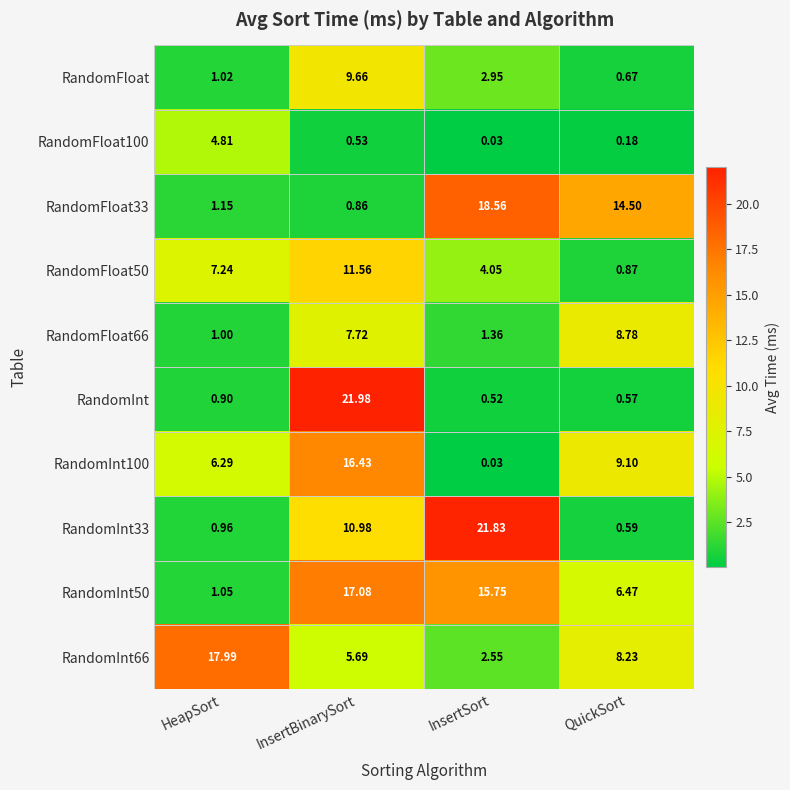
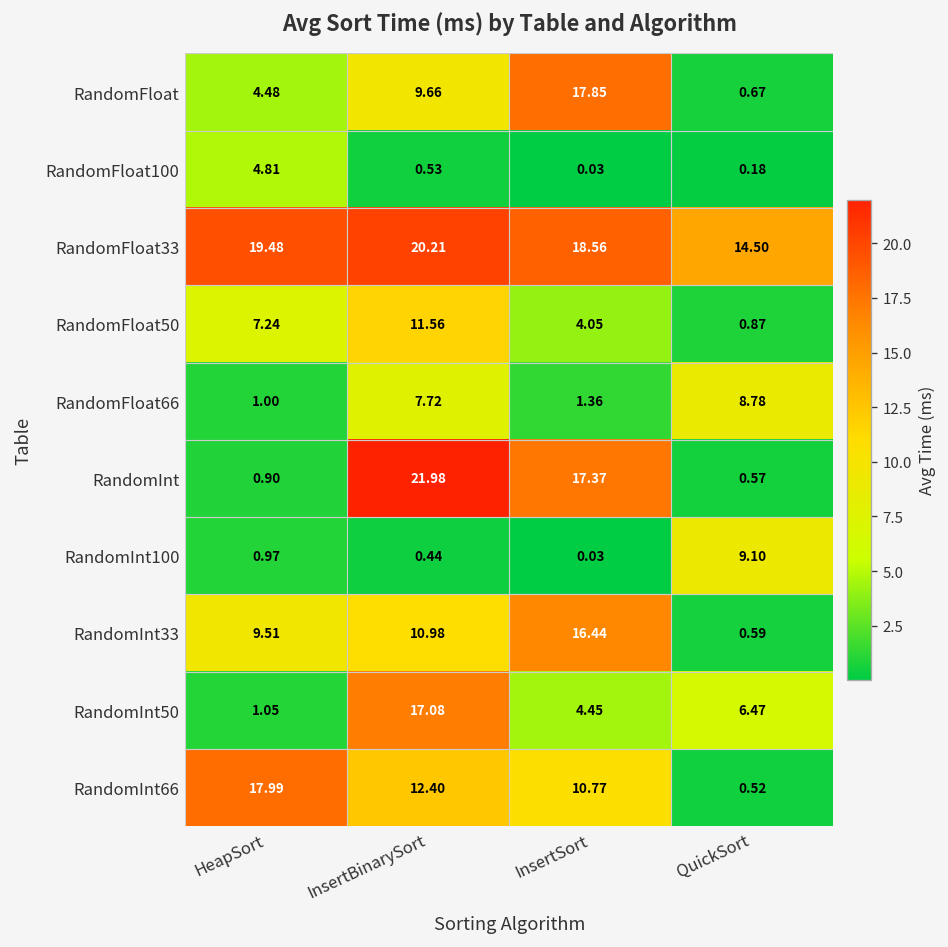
RandomFloat, HeapSort: 1.02 -> 4.48
RandomFloat, InsertSort: 2.95 -> 17.85
RandomFloat33, HeapSort: 1.15 -> 19.48
RandomFloat33, InsertBinarySort: 0.86 -> 20.21
RandomInt, InsertSort: 0.52 -> 17.37
RandomInt100, HeapSort: 6.29 -> 0.97
RandomInt100, InsertBinarySort: 16.43 -> 0.44
RandomInt33, HeapSort: 0.96 -> 9.51
RandomInt33, InsertSort: 21.83 -> 16.44
RandomInt50, InsertSort: 15.75 -> 4.45
RandomInt66, InsertBinarySort: 5.69 -> 12.40
RandomInt66, InsertSort: 2.55 -> 10.77
RandomInt66, QuickSort: 8.23 -> 0.52
